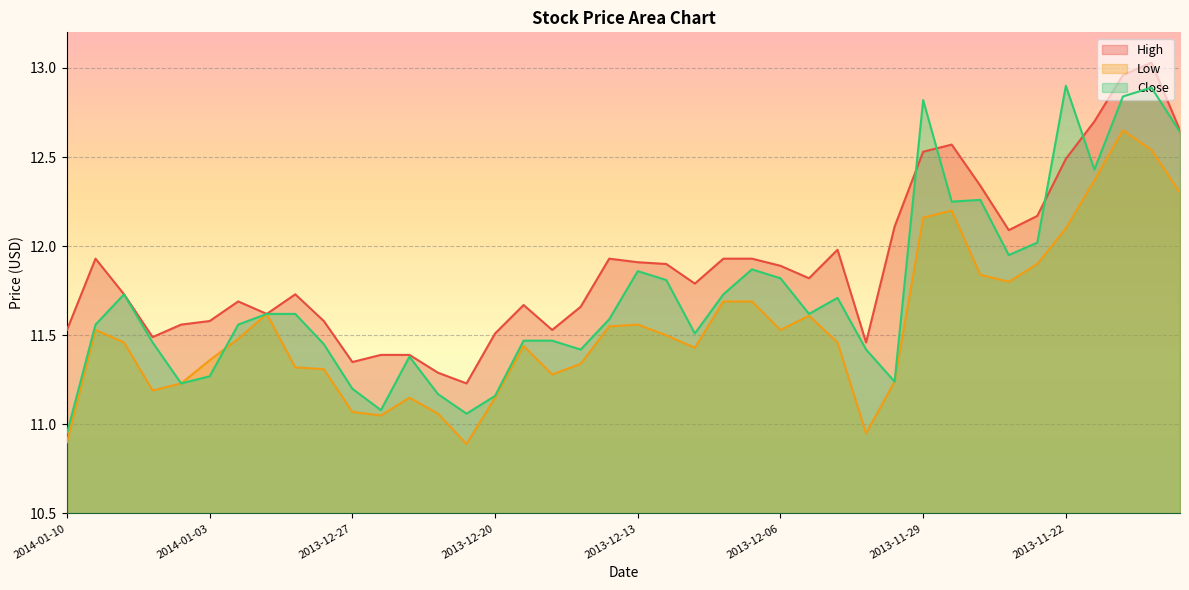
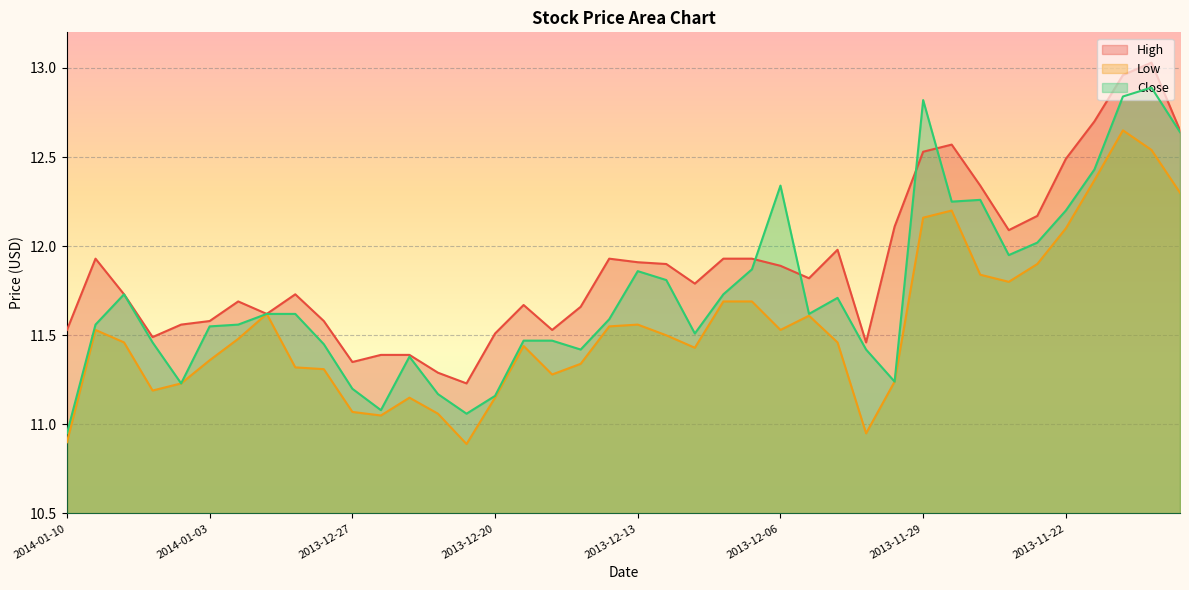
Close, 2014-01-03: 11.27 -> 11.55
Close, 2013-12-06: 11.82 -> 12.34
Close, 2013-11-22: 12.9 -> 12.2
